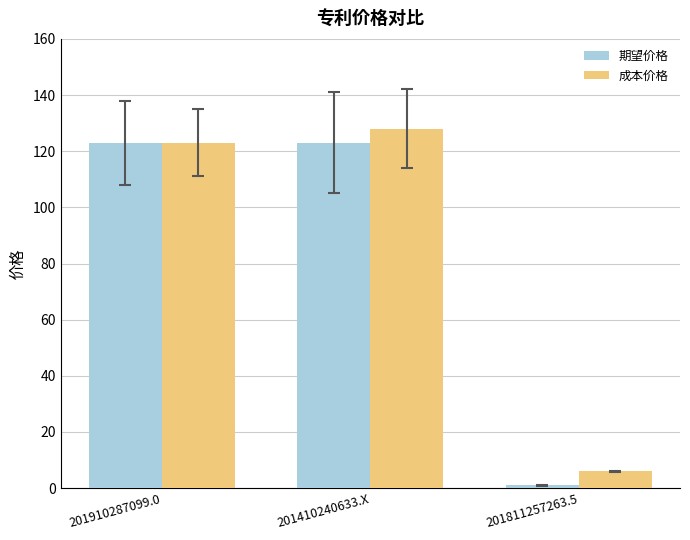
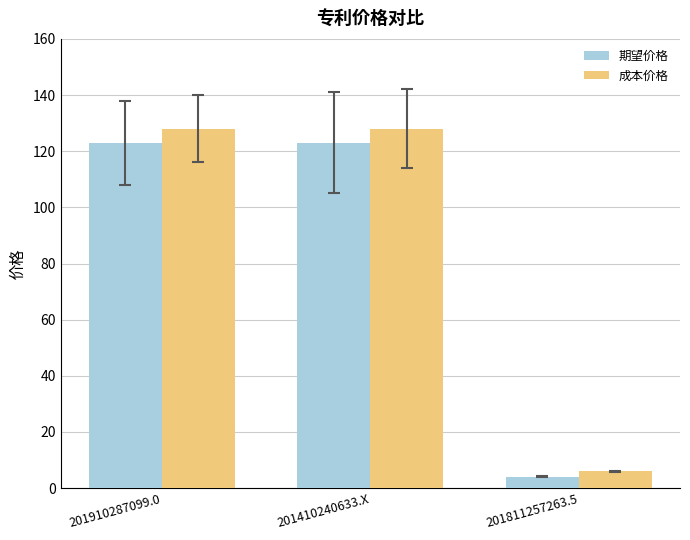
成本价格, 201910287099.0: 123 -> 128
期望价格, 201811257263.5: 1 -> 4
